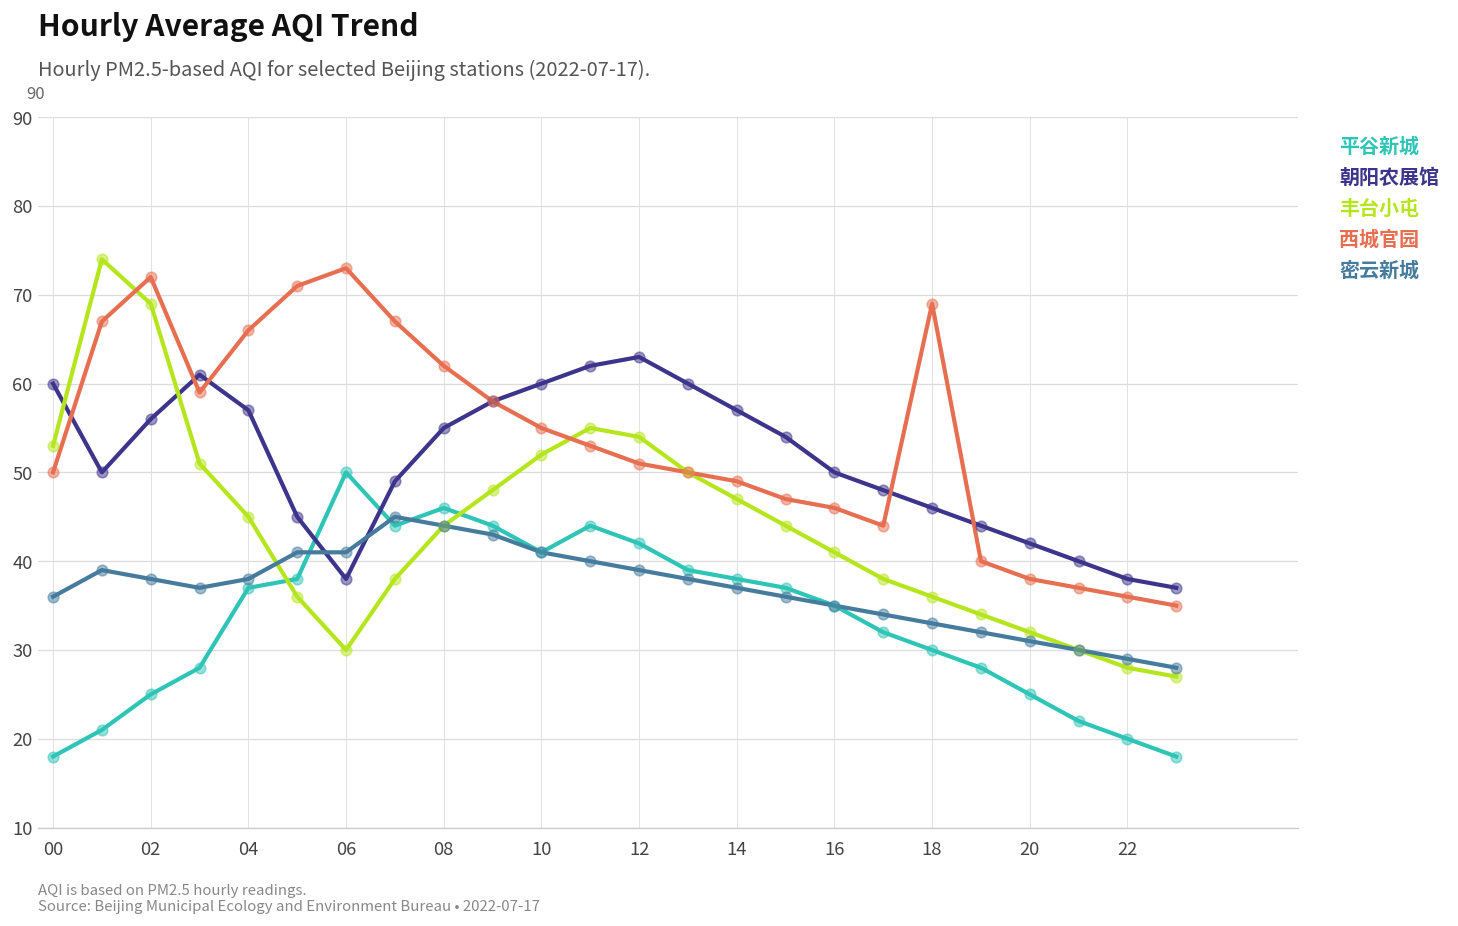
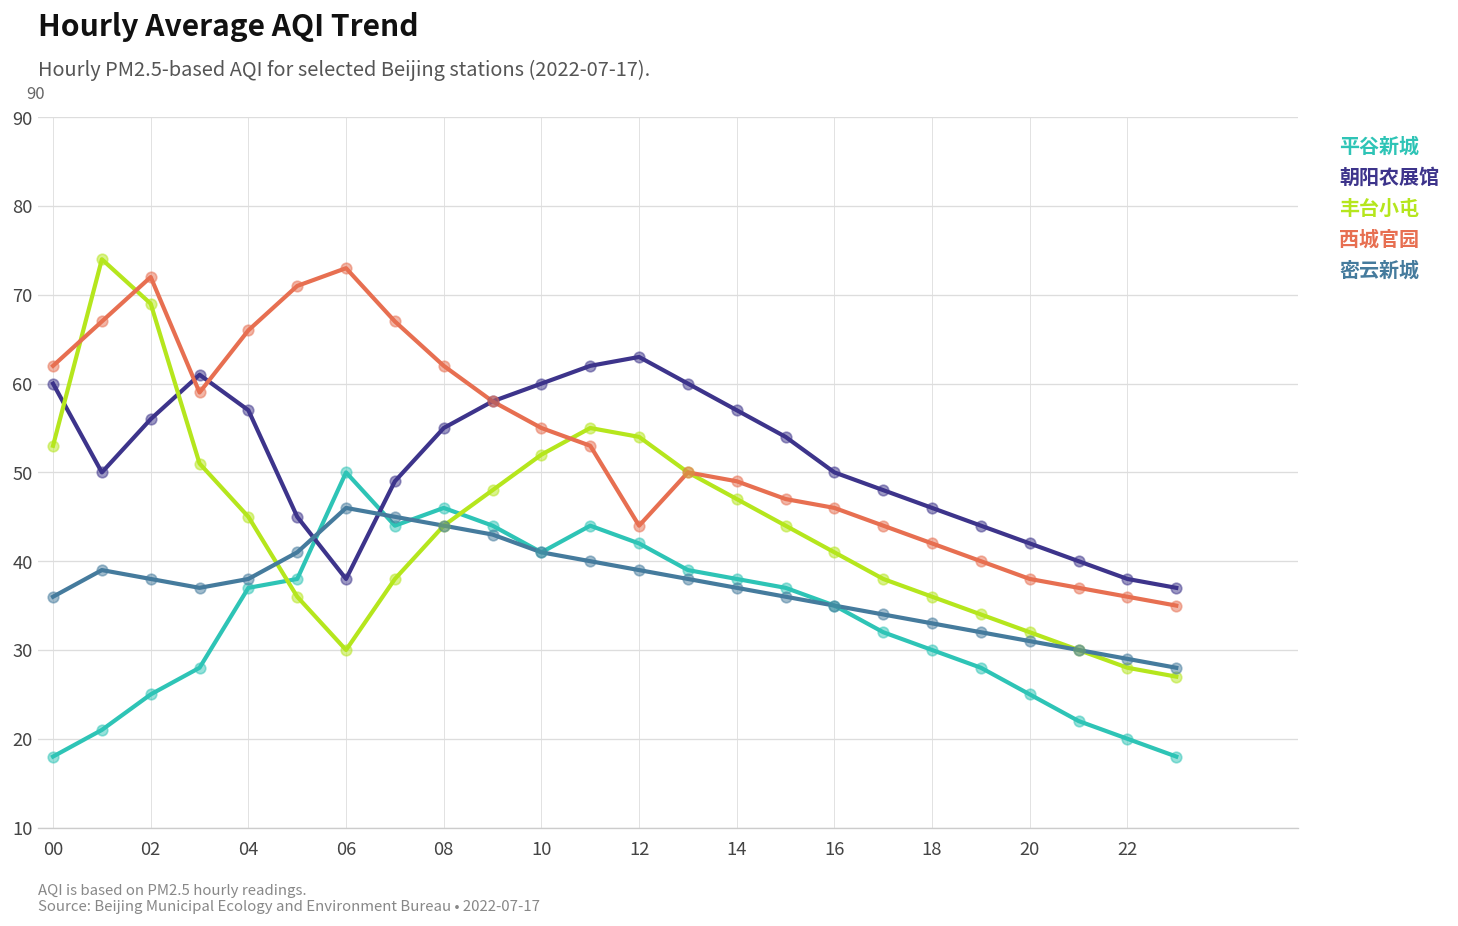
西城官园, 00: 50 -> 62
密云新城, 06: 41 -> 46
西城官园, 12: 51 -> 44
西城官园, 18: 69 -> 42
